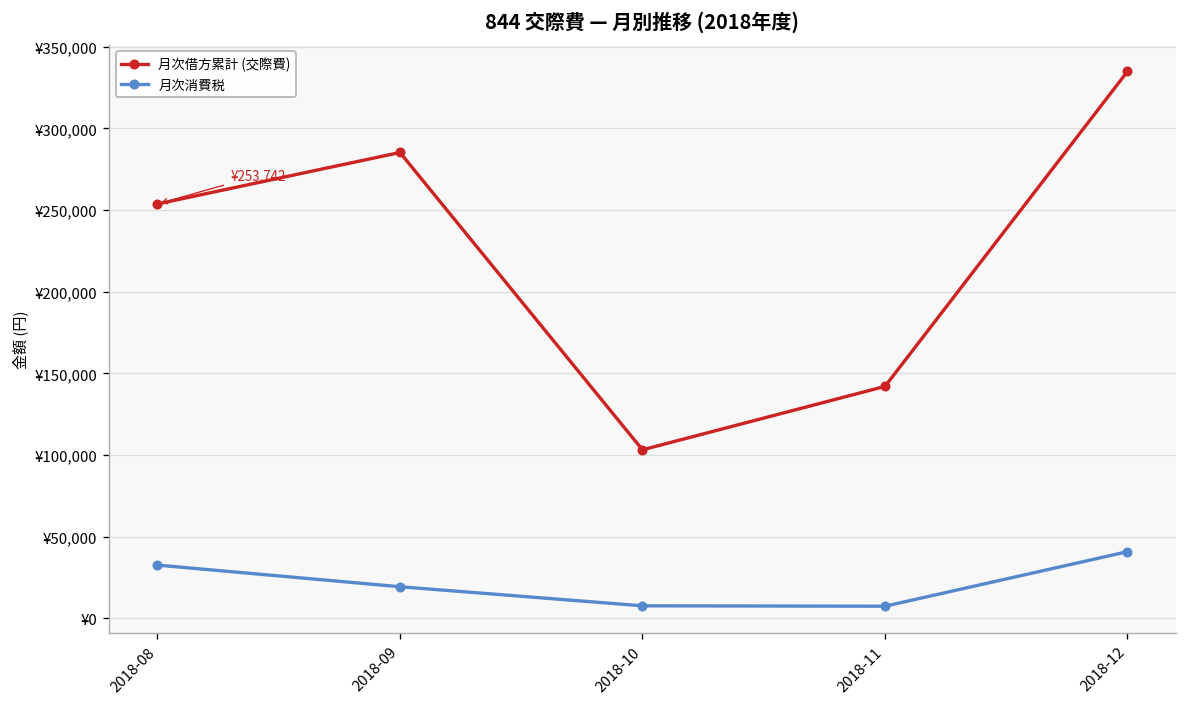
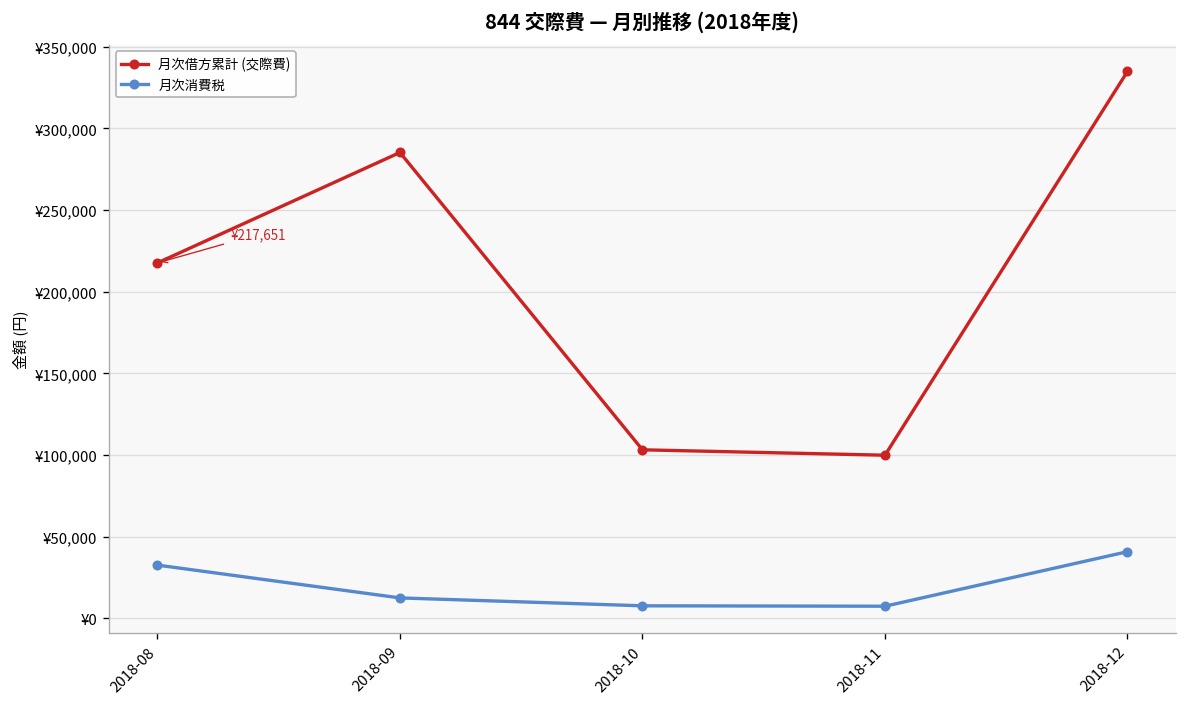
月次借方累計 (交際費), 2018-08: ¥253,742 -> ¥217,651
月次消費税, 2018-09: ¥19,000 -> ¥12,000
月次借方累計 (交際費), 2018-11: ¥142,000 -> ¥100,000
